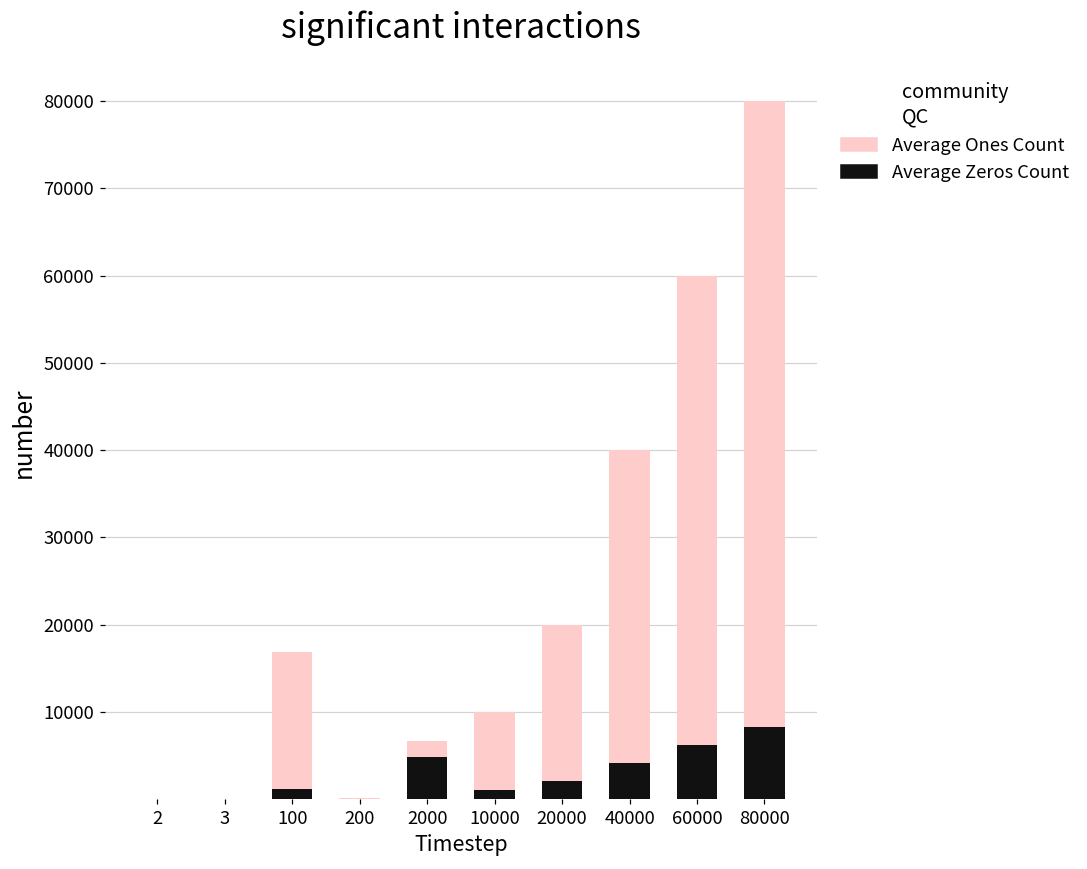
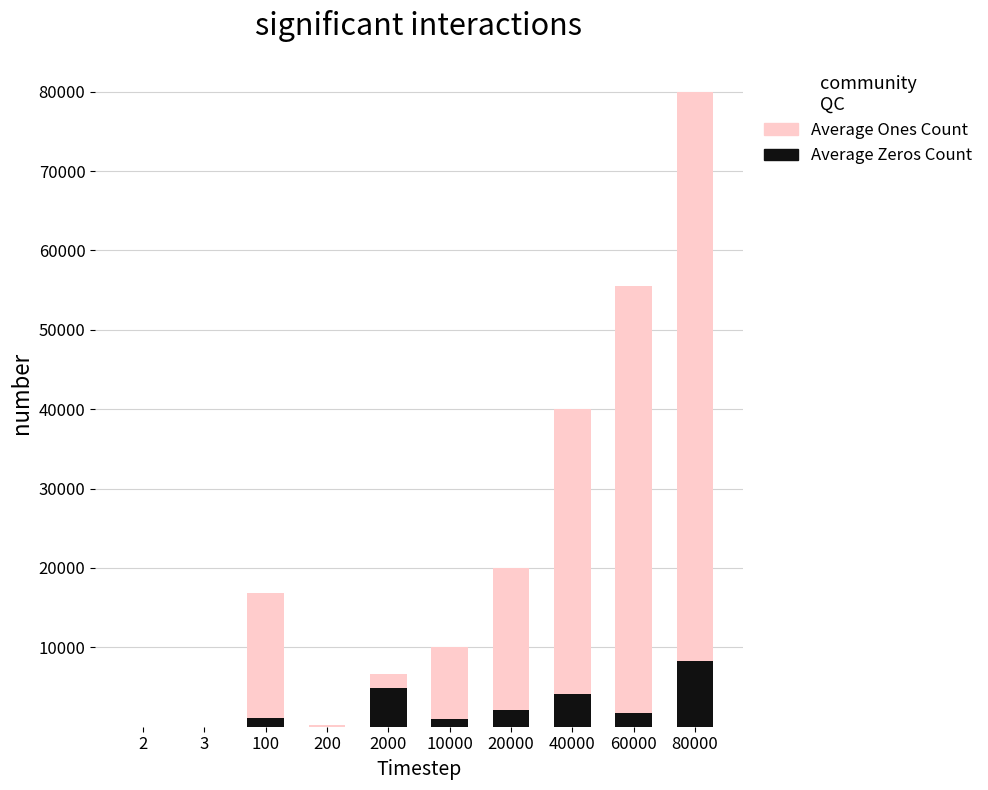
Average Zeros Count, 60000: 6000 -> 2000
